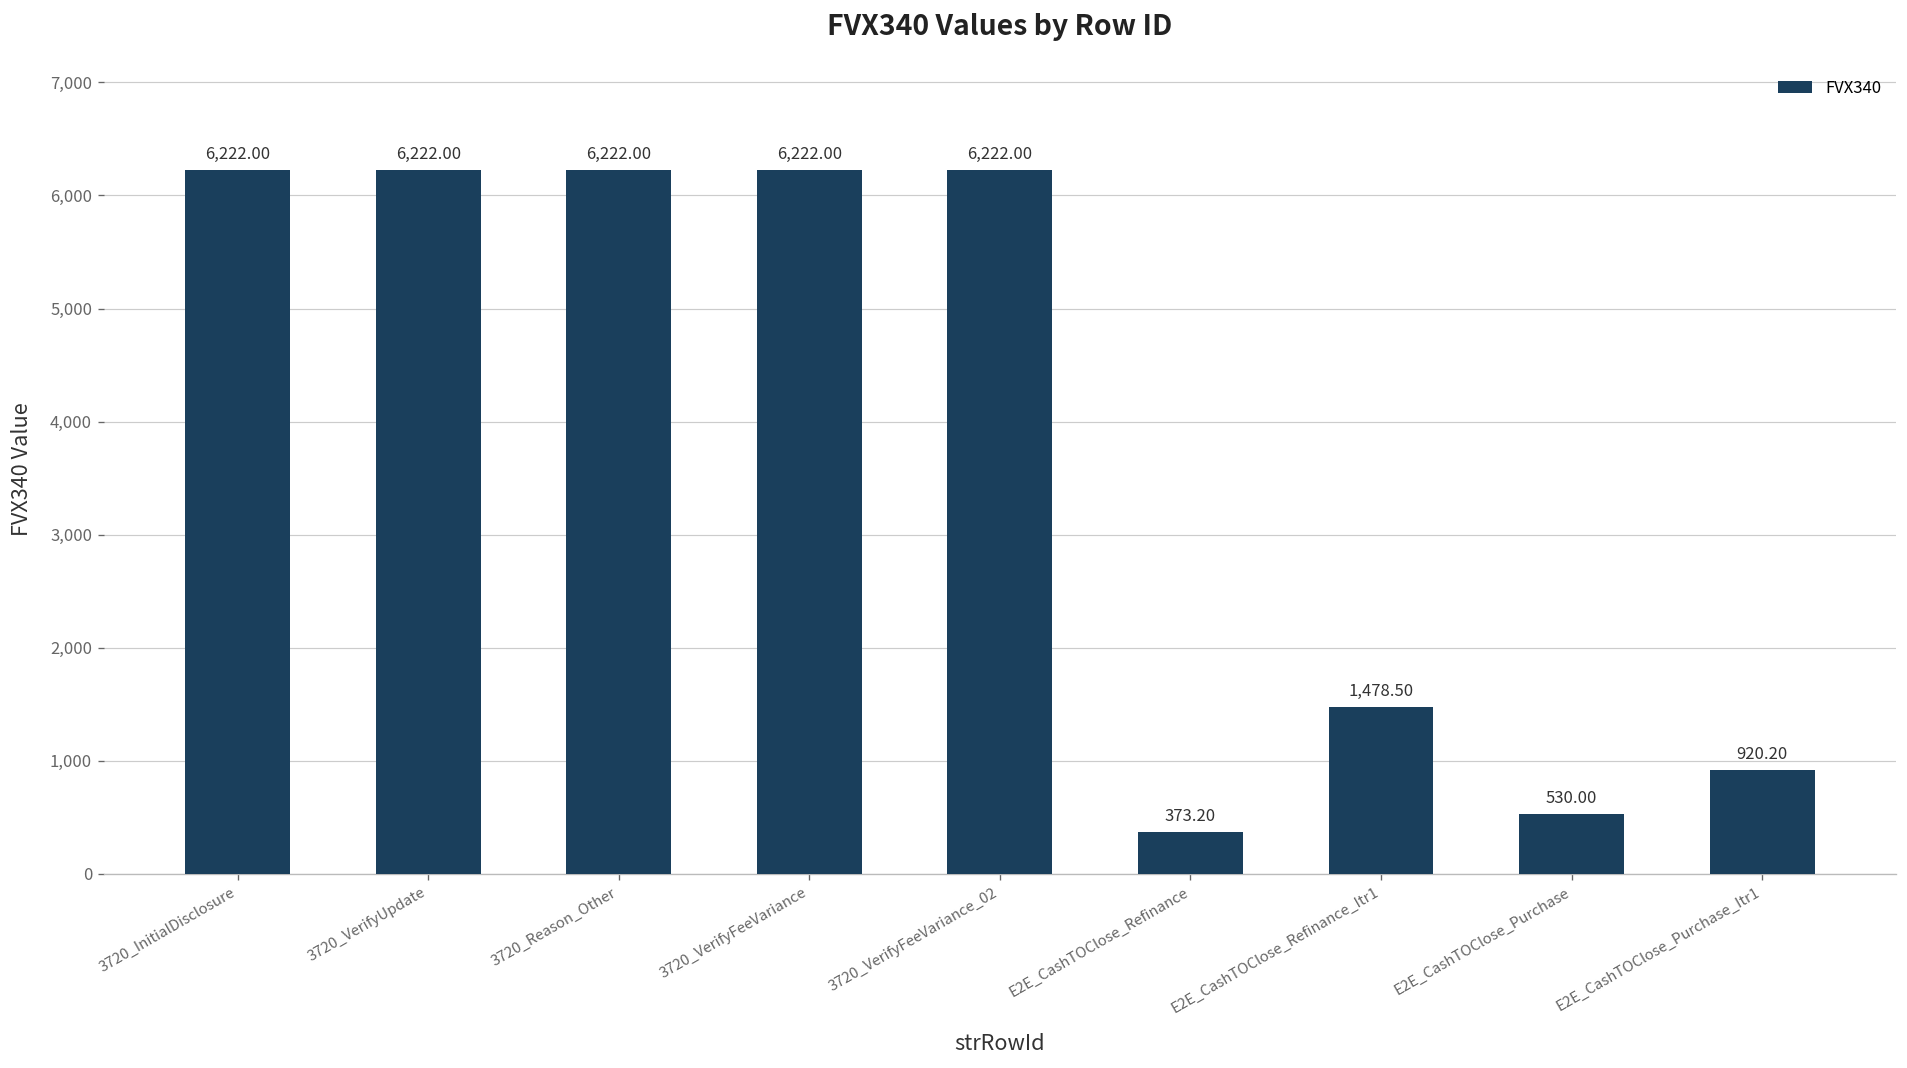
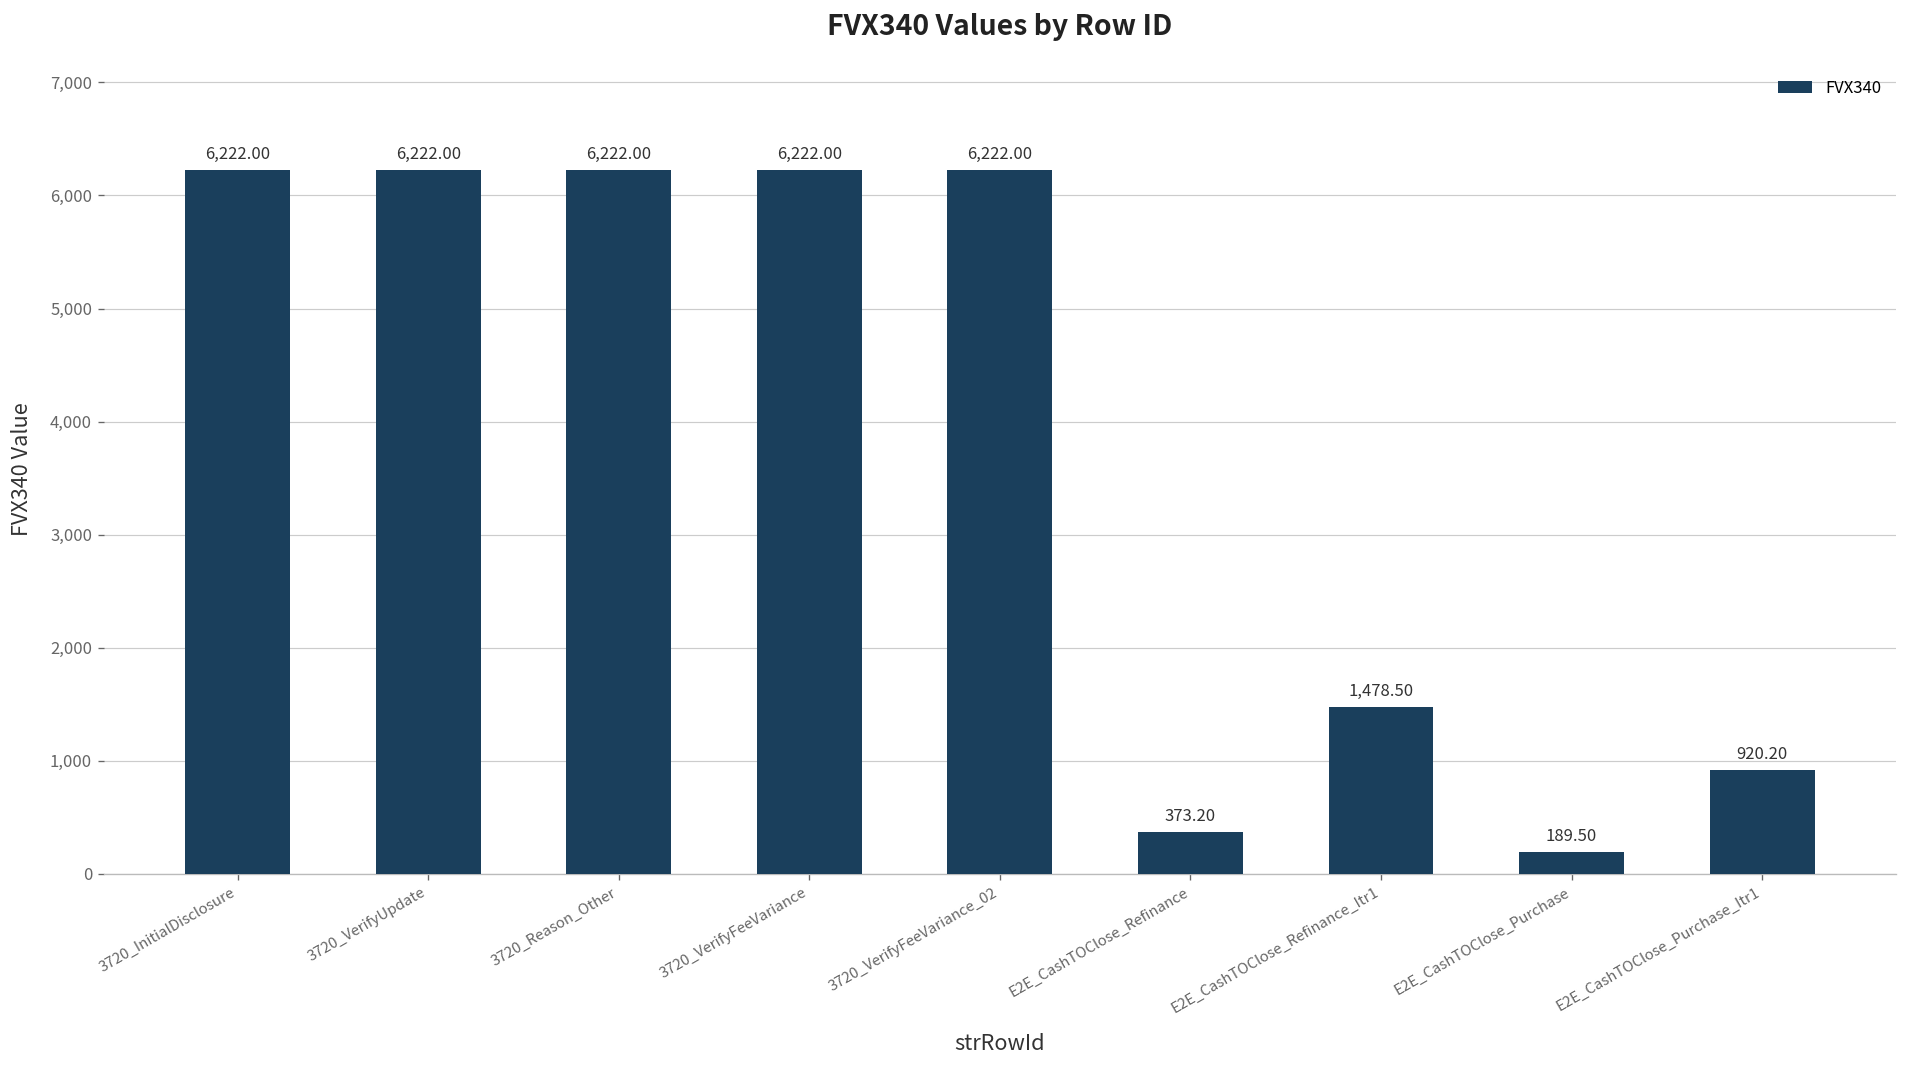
E2E_CashTOClose_Purchase: 530.00 -> 189.50
